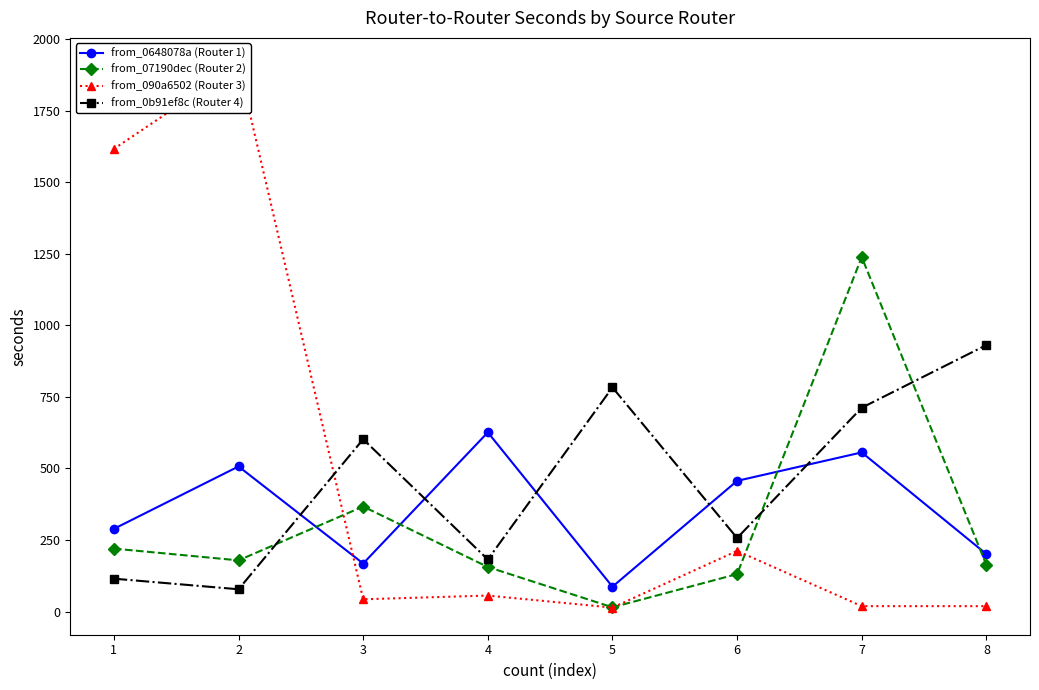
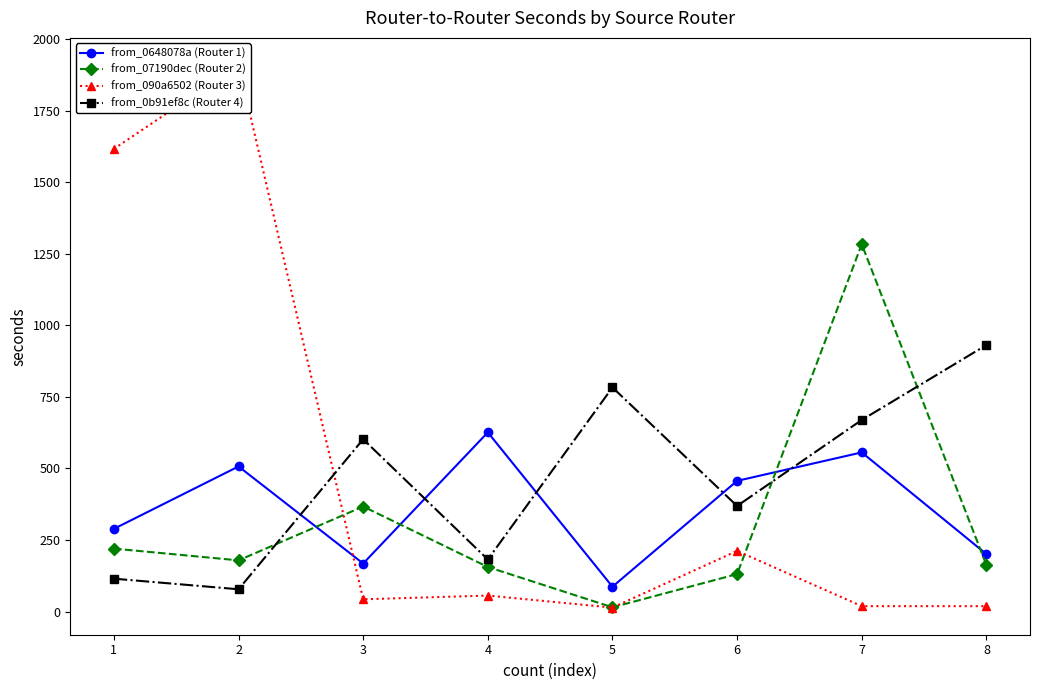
from_0b91ef8c (Router 4), 6: 260 -> 370
from_07190dec (Router 2), 7: 1240 -> 1280
from_0b91ef8c (Router 4), 7: 710 -> 670
